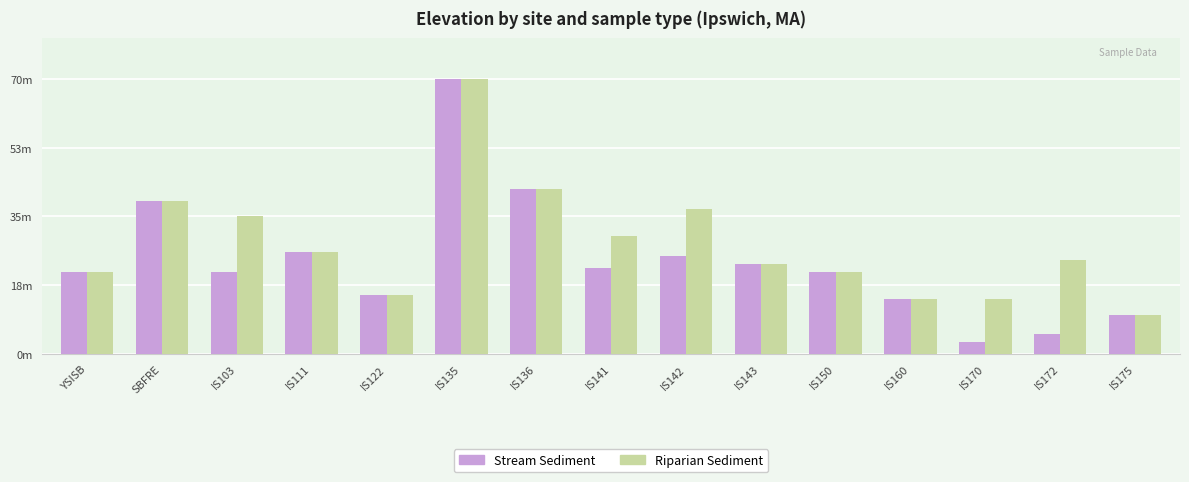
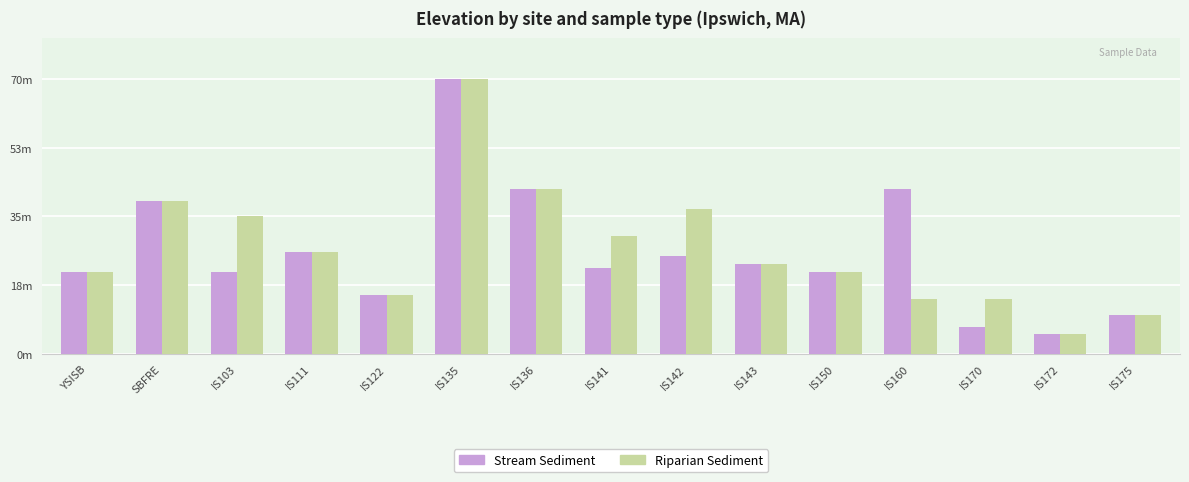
Stream Sediment, IS160: 14m -> 42m
Stream Sediment, IS170: 3m -> 7m
Riparian Sediment, IS172: 24m -> 5m
